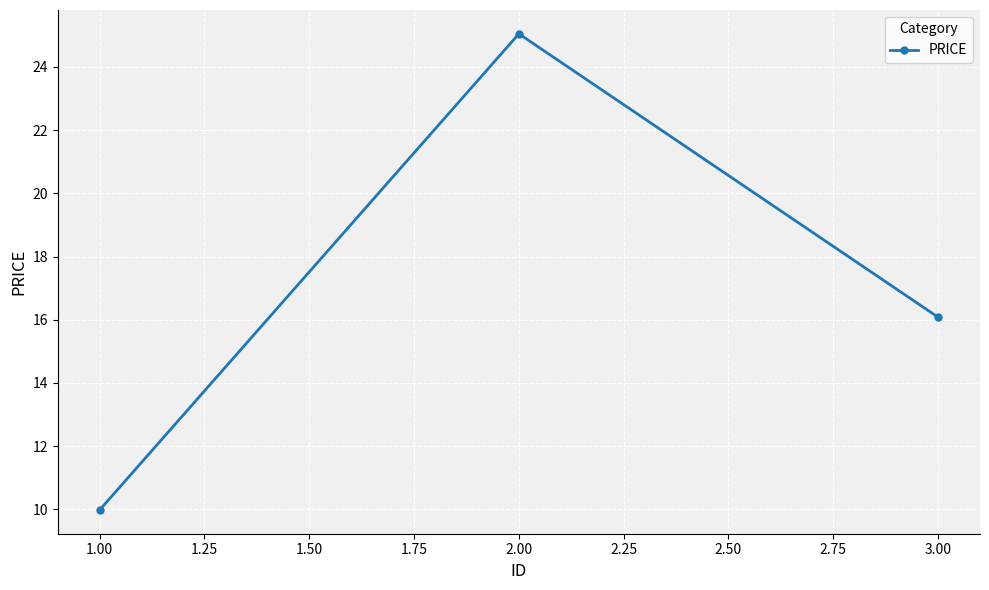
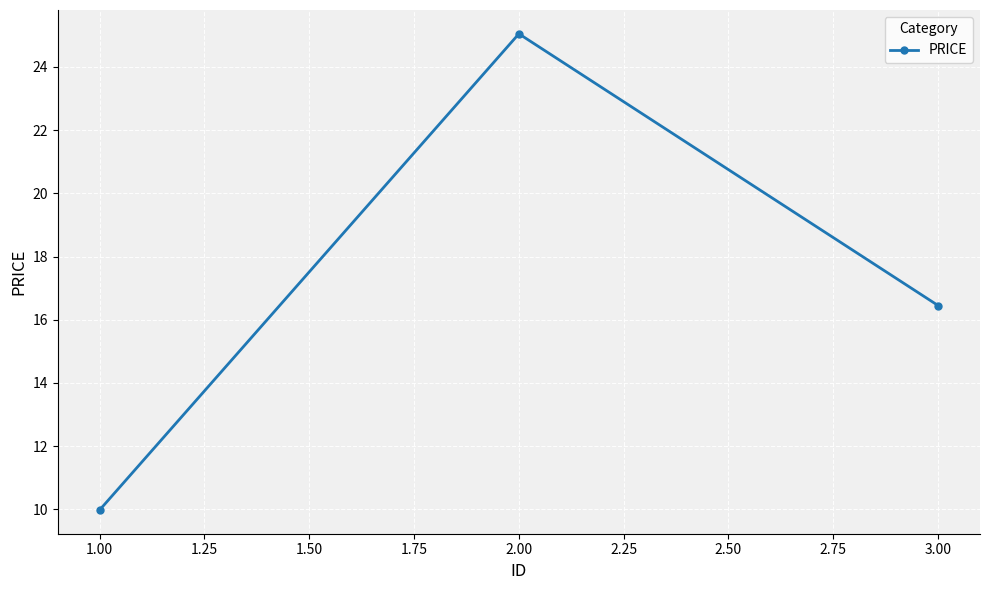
3.00: 16.1 -> 16.5
